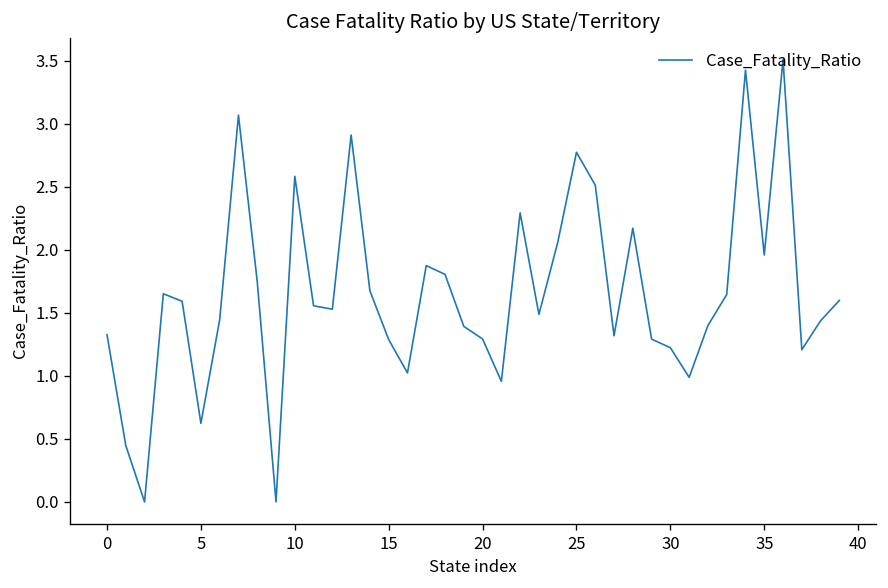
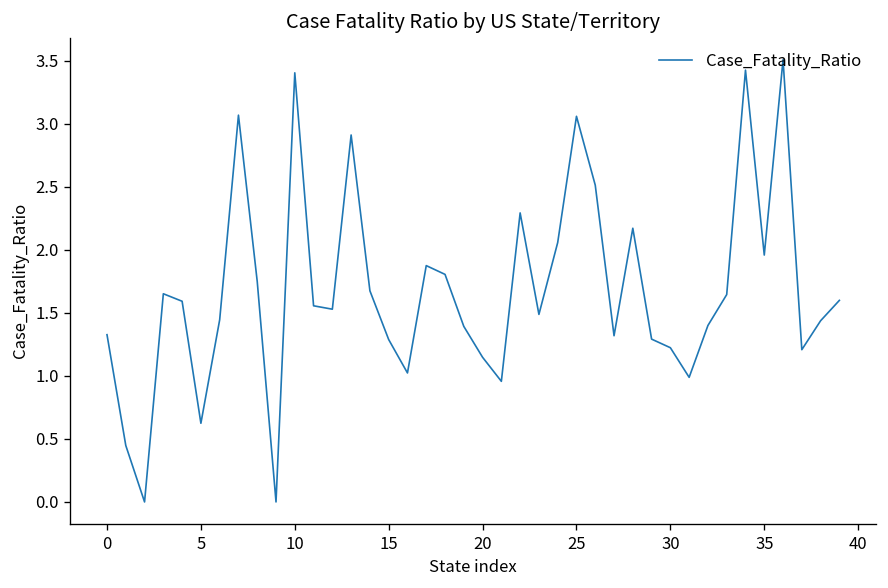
10: 2.58 -> 3.41
20: 1.29 -> 1.15
25: 2.78 -> 3.06
